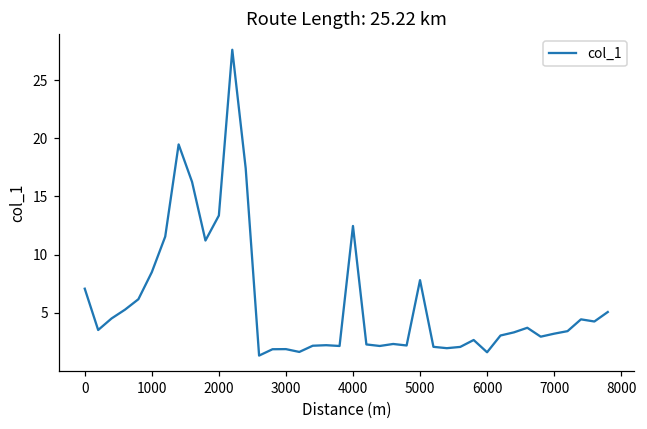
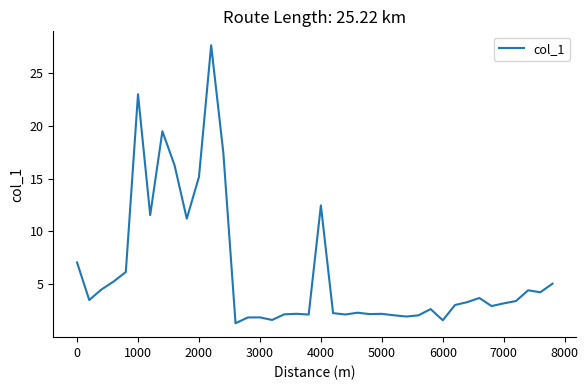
1000: 8.5 -> 23.0
2000: 13.4 -> 15.2
5000: 7.8 -> 2.2
